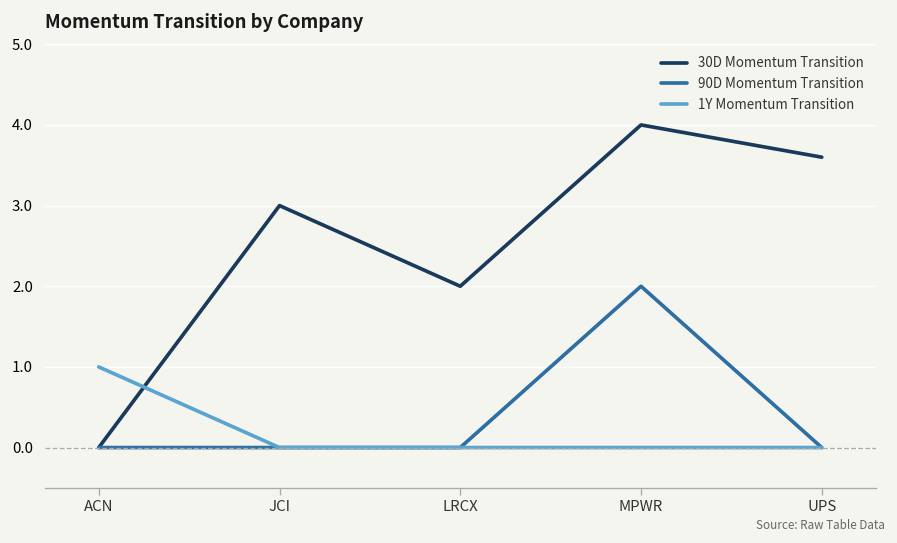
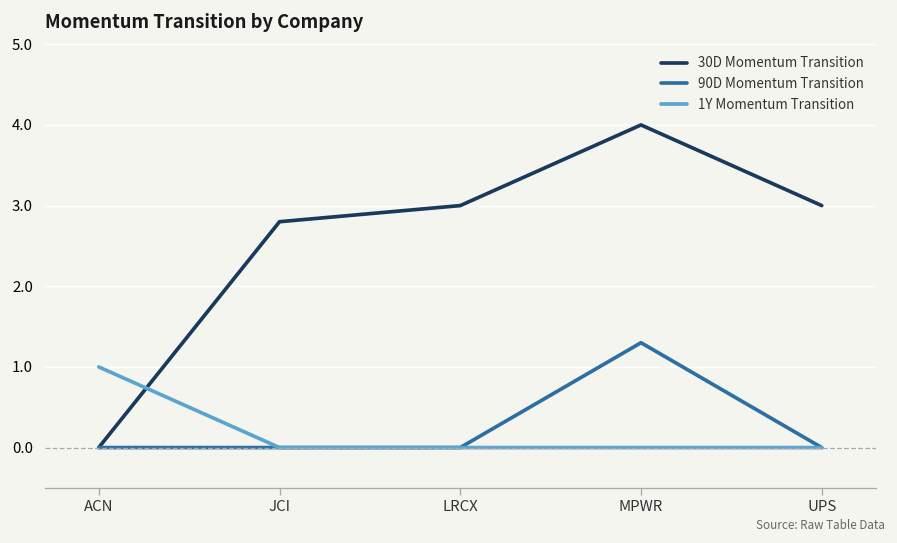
30D Momentum Transition, JCI: 3.0 -> 2.8
30D Momentum Transition, LRCX: 2 -> 3
90D Momentum Transition, MPWR: 2.0 -> 1.3
30D Momentum Transition, UPS: 3.6 -> 3.0
